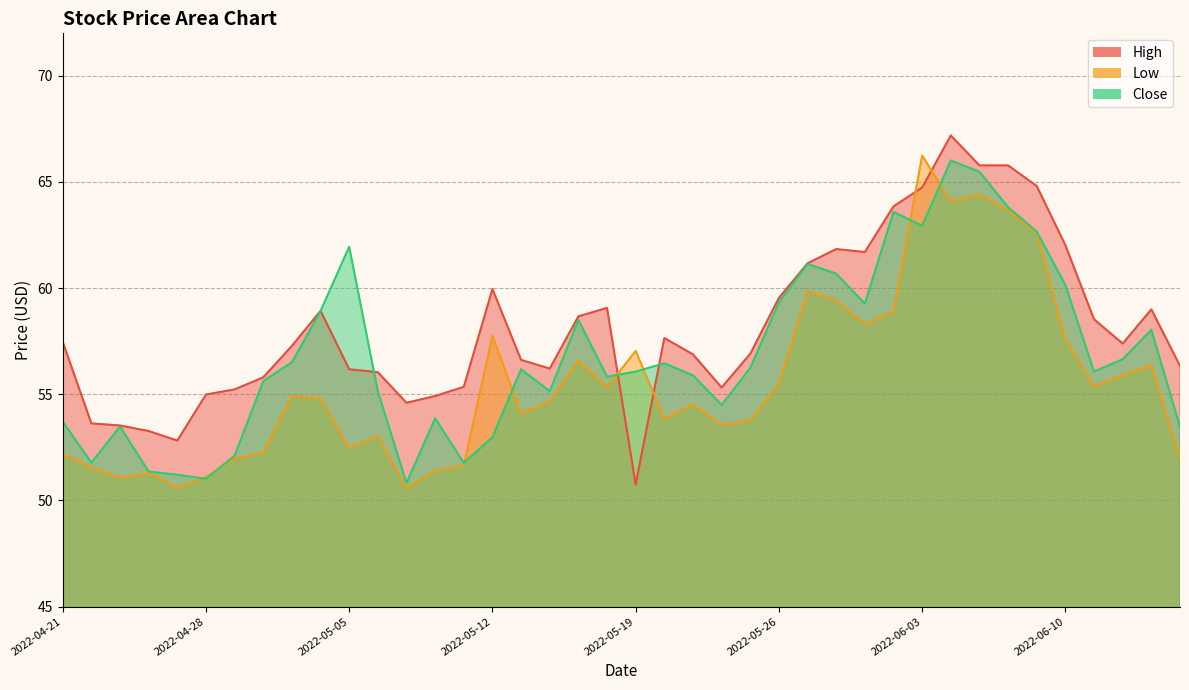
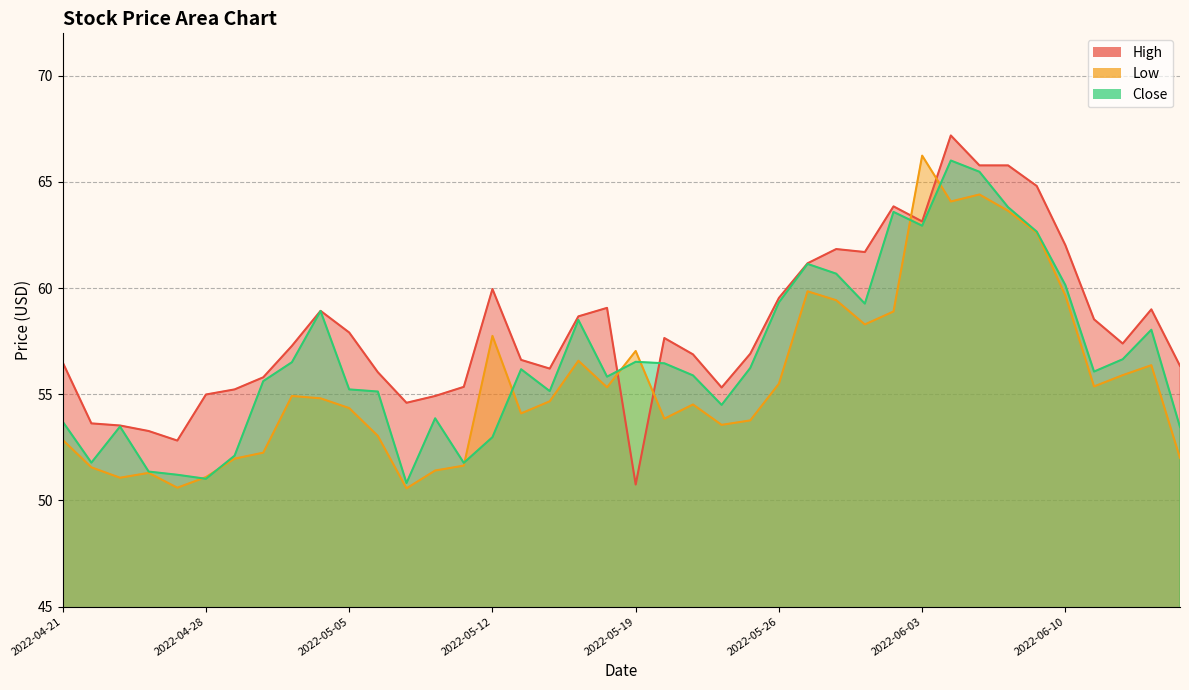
High, 2022-04-21: 57.5 -> 56.5
Low, 2022-04-21: 52.2 -> 52.9
High, 2022-05-05: 56.2 -> 57.9
Low, 2022-05-05: 52.5 -> 54.4
Close, 2022-05-05: 62.0 -> 55.2
Close, 2022-05-19: 56.1 -> 56.5
High, 2022-06-03: 64.7 -> 63.1
Low, 2022-06-10: 57.6 -> 59.7
